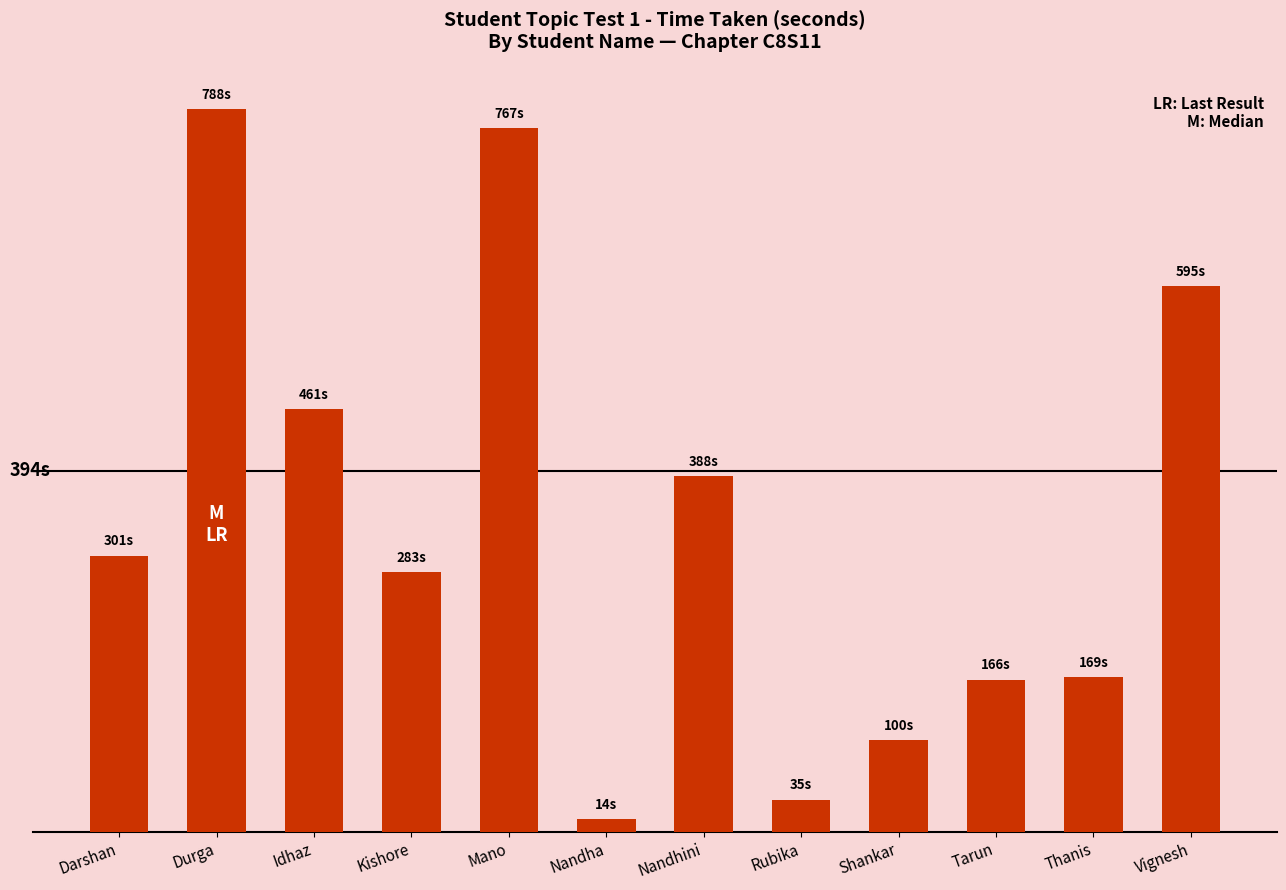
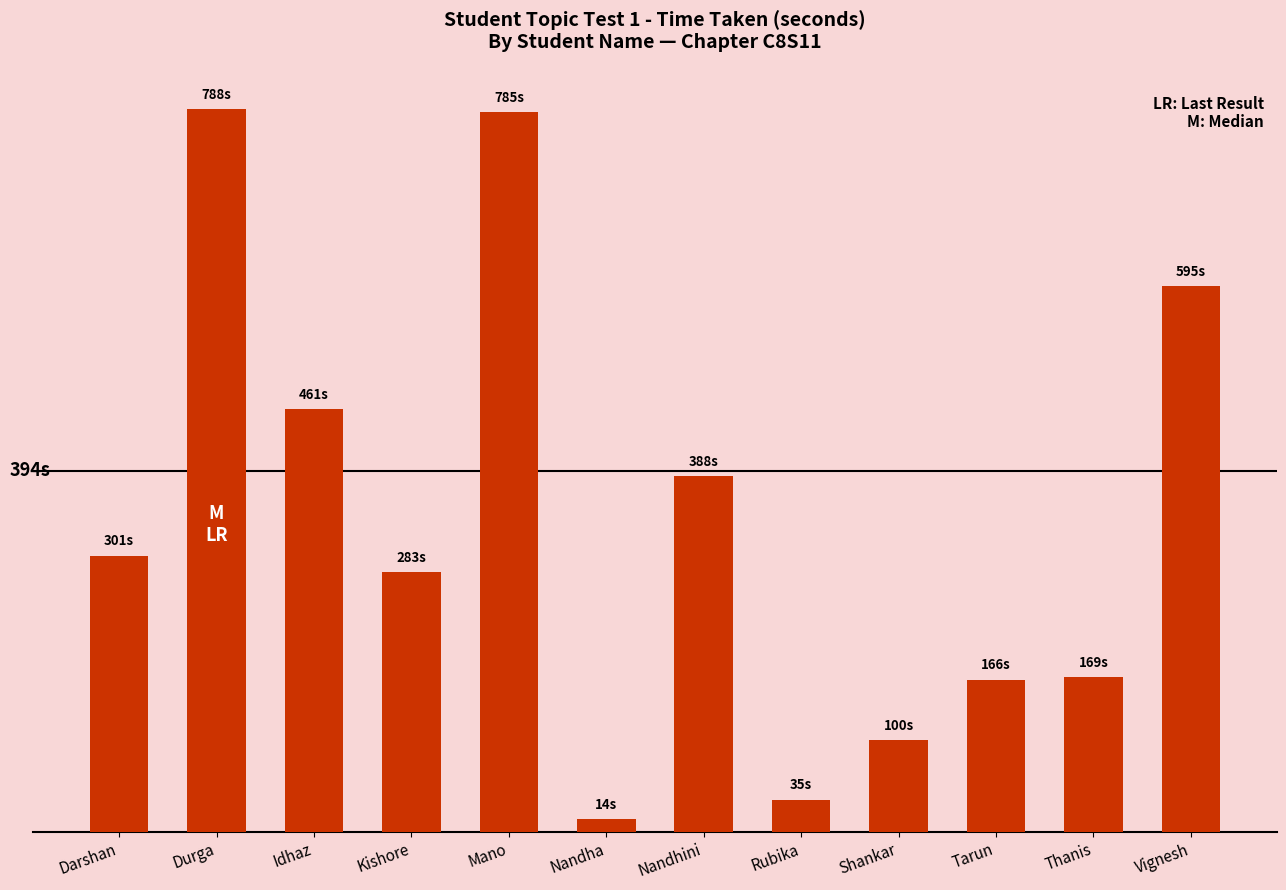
Mano: 767s -> 785s
